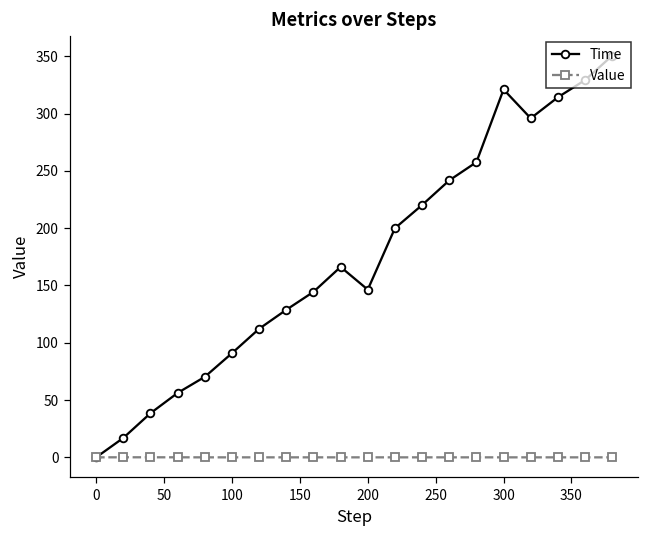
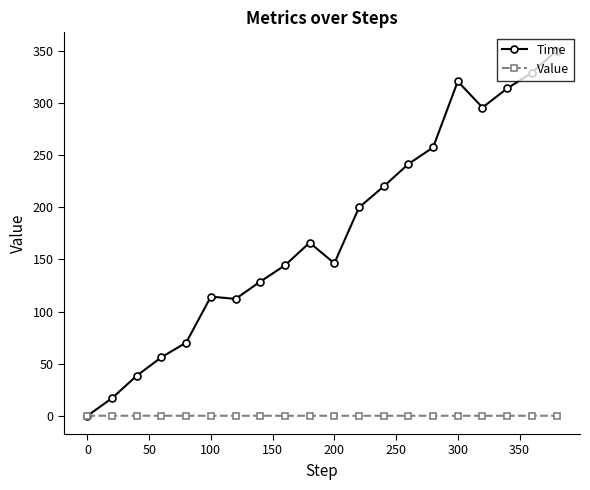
Time, 100: 91 -> 114
